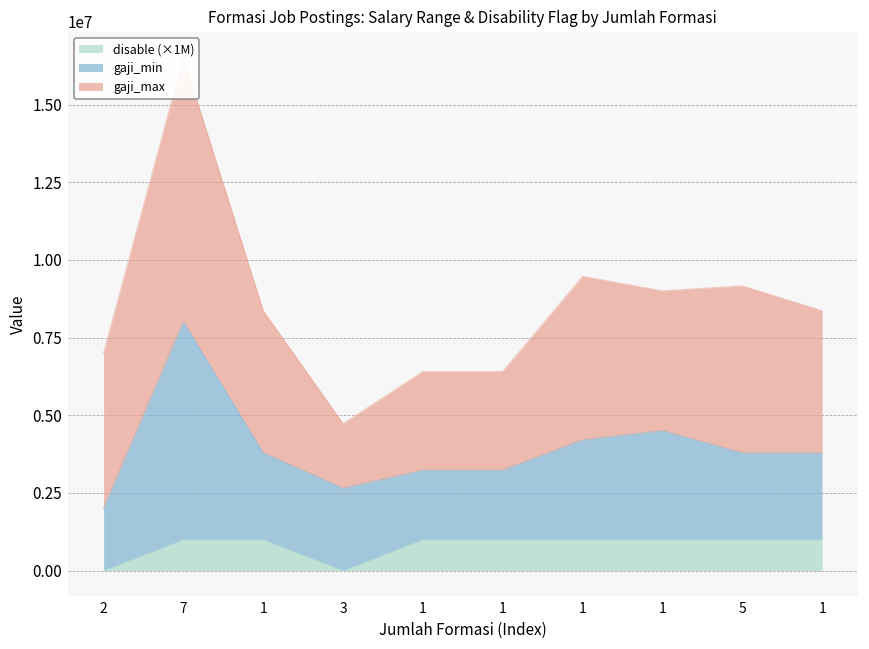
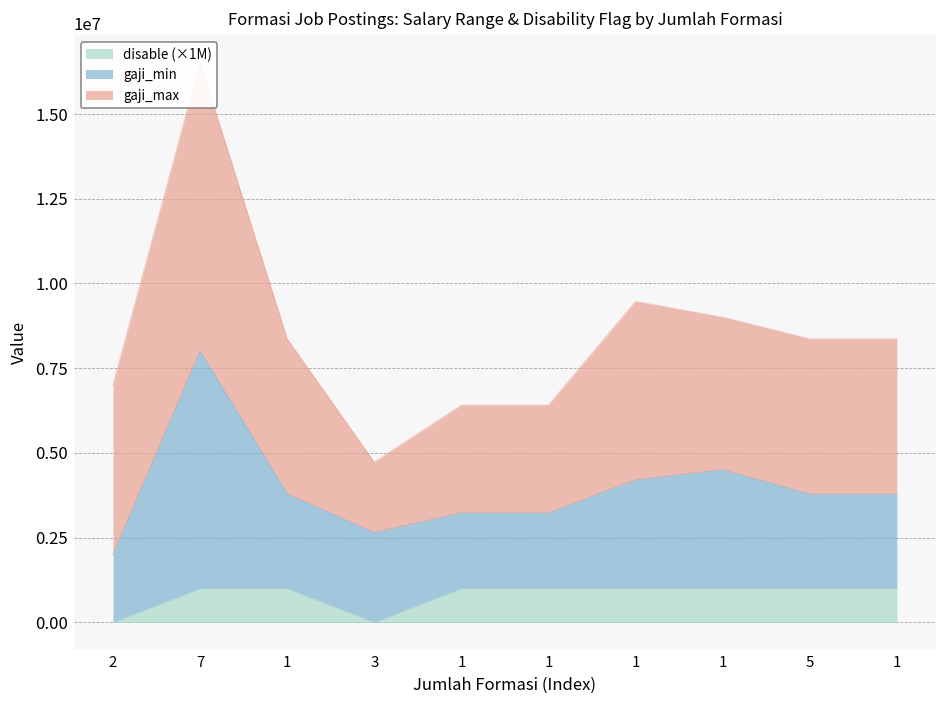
gaji_max, 5: 5400000 -> 4600000
